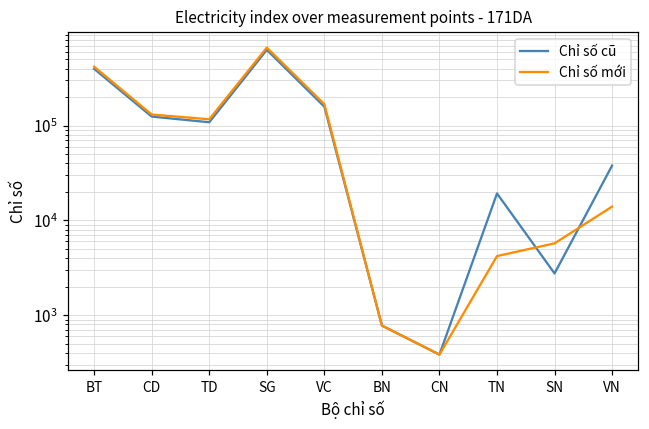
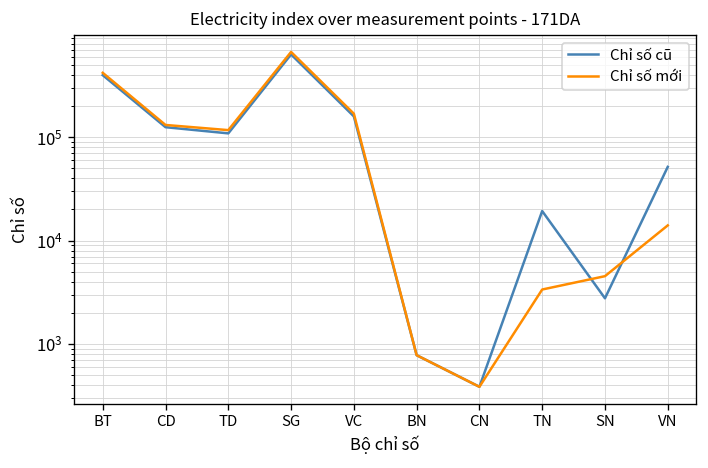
Chỉ số mới, TN: 4000 -> 3400
Chỉ số mới, SN: 6000 -> 5000
Chỉ số cũ, VN: 40000 -> 50000
